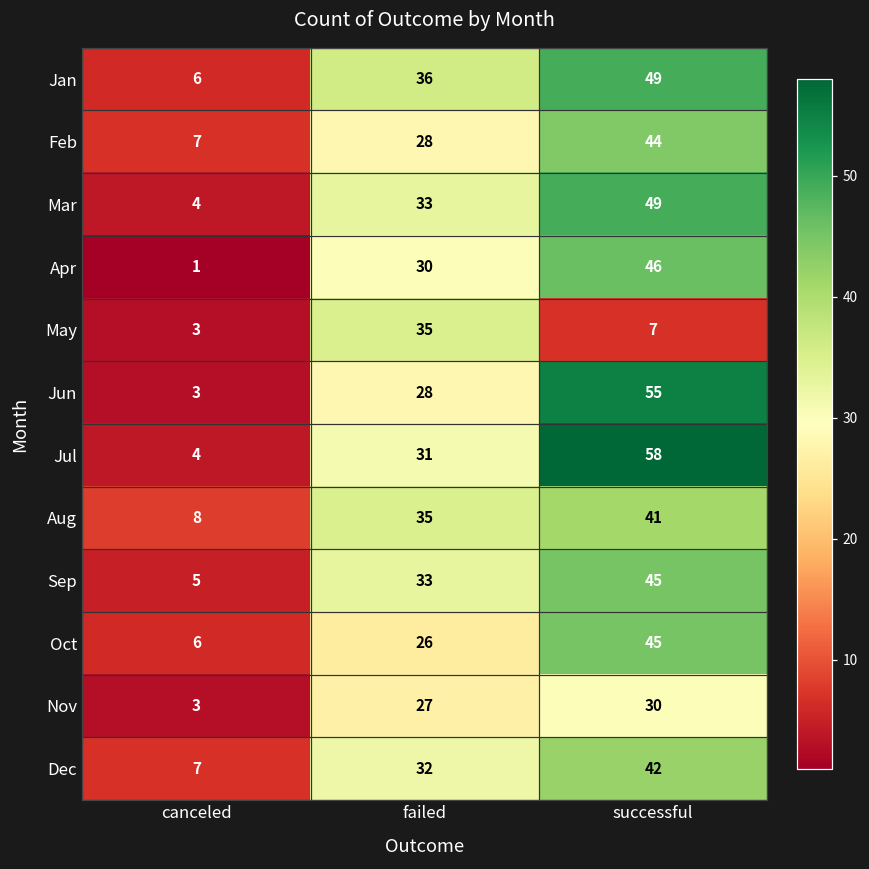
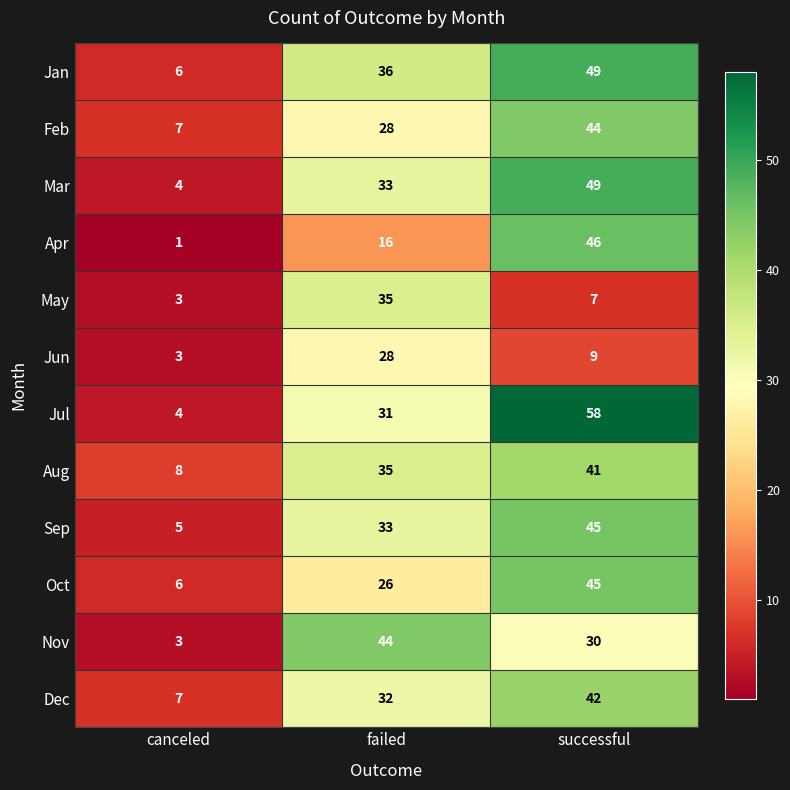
Apr, failed: 30 -> 16
Jun, successful: 55 -> 9
Nov, failed: 27 -> 44
